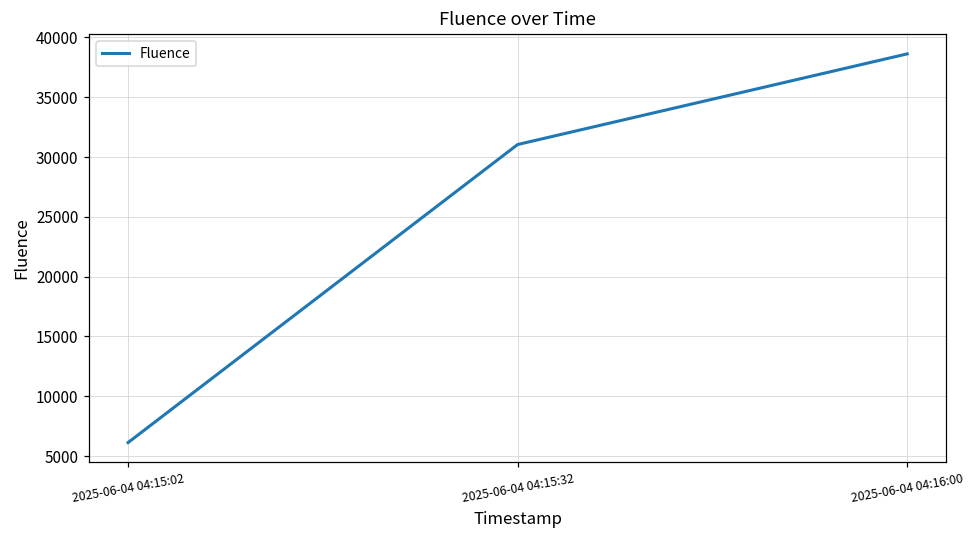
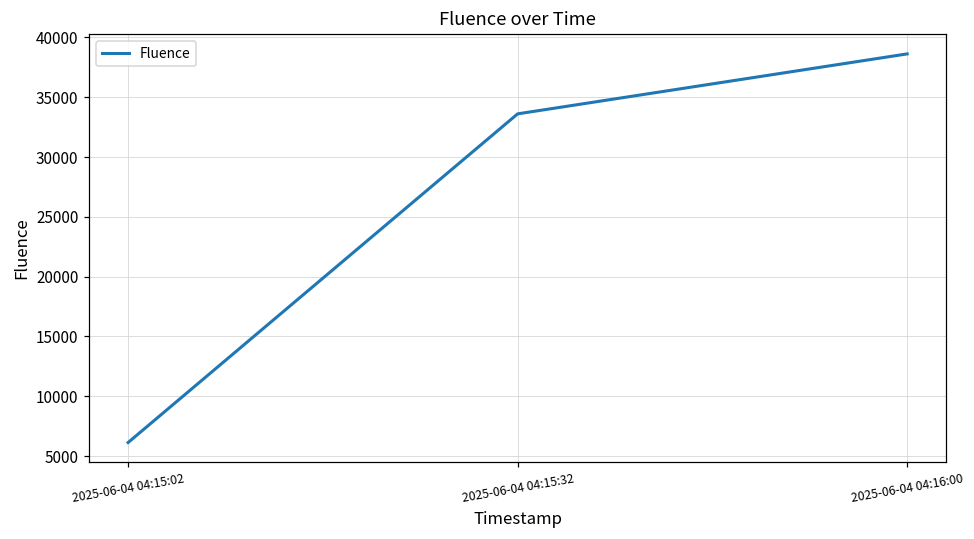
2025-06-04 04:15:32: 31100 -> 33600
